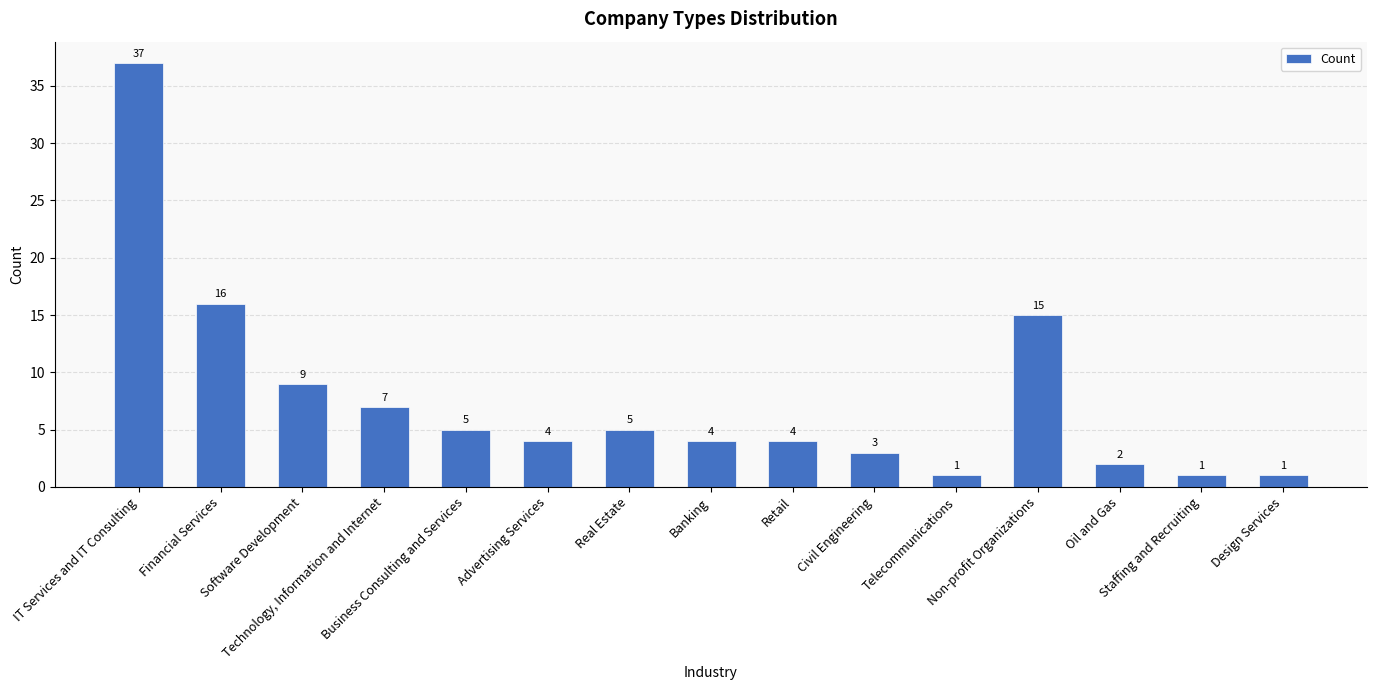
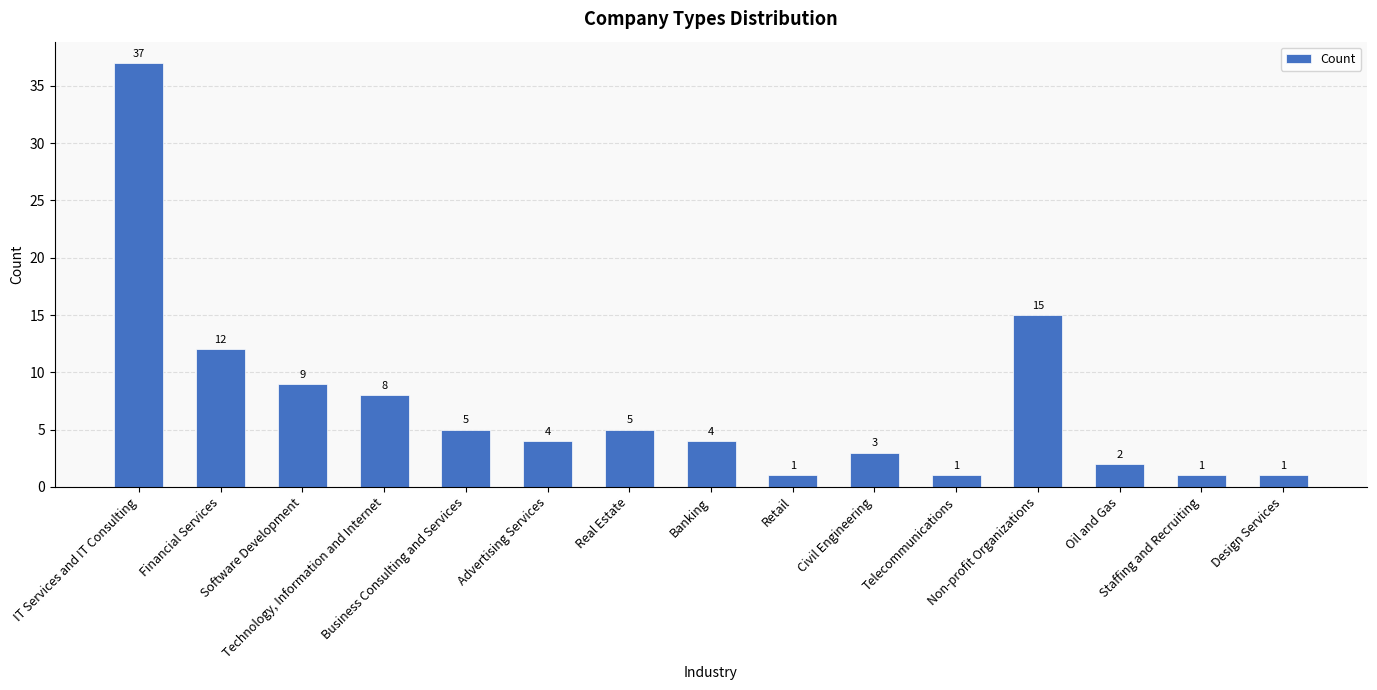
Financial Services: 16 -> 12
Technology, Information and Internet: 7 -> 8
Retail: 4 -> 1
